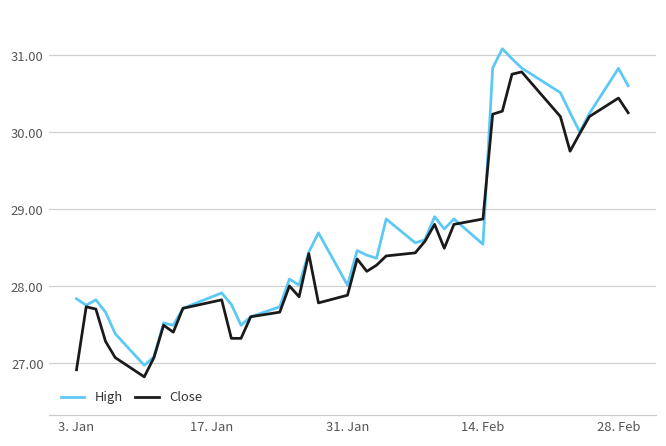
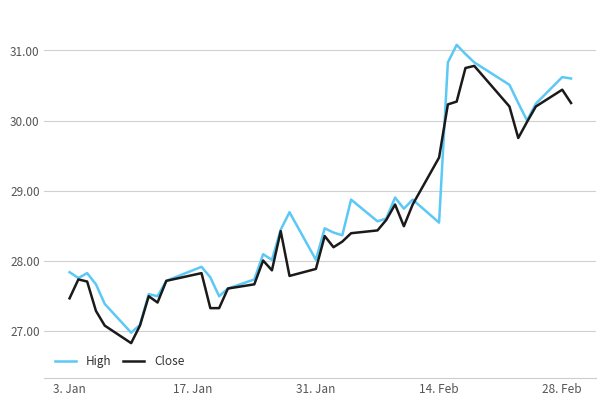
Close, 3. Jan: 26.9 -> 27.5
Close, 14. Feb: 28.9 -> 29.5
High, 28. Feb: 30.8 -> 30.6
